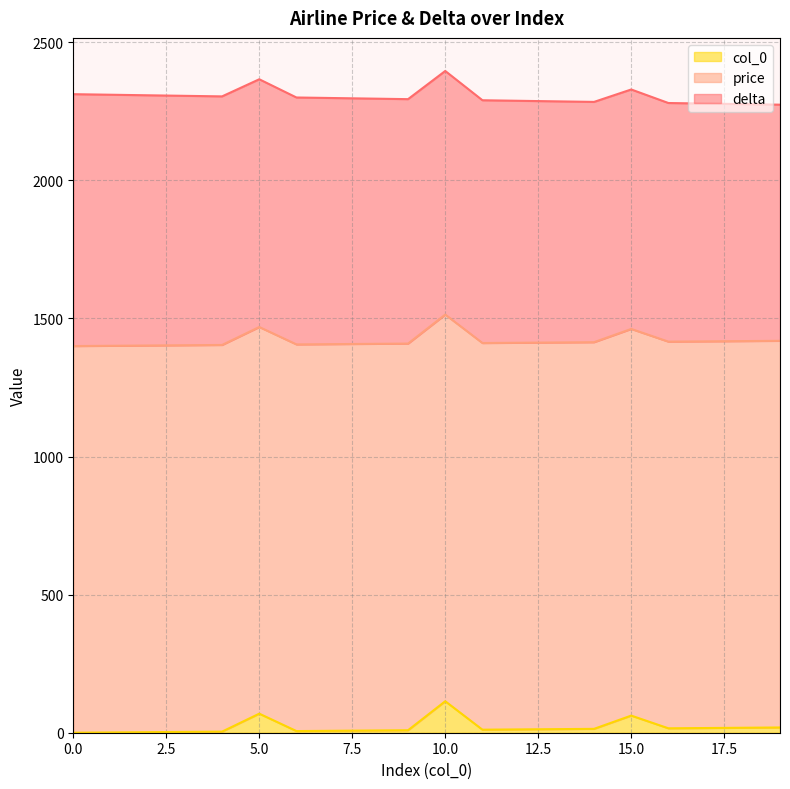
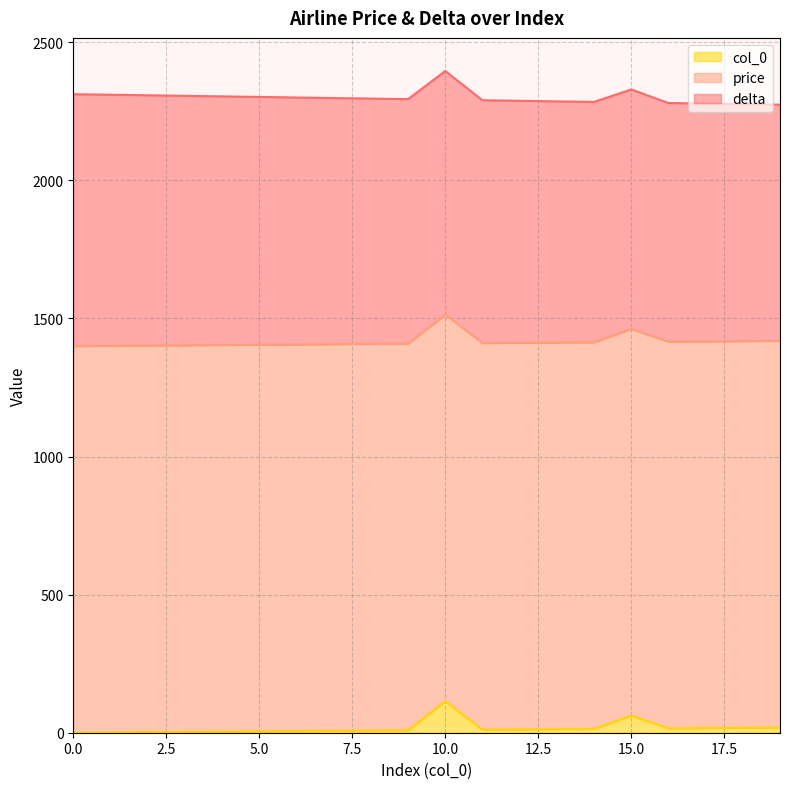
col_0, 5.0: 70 -> 10
